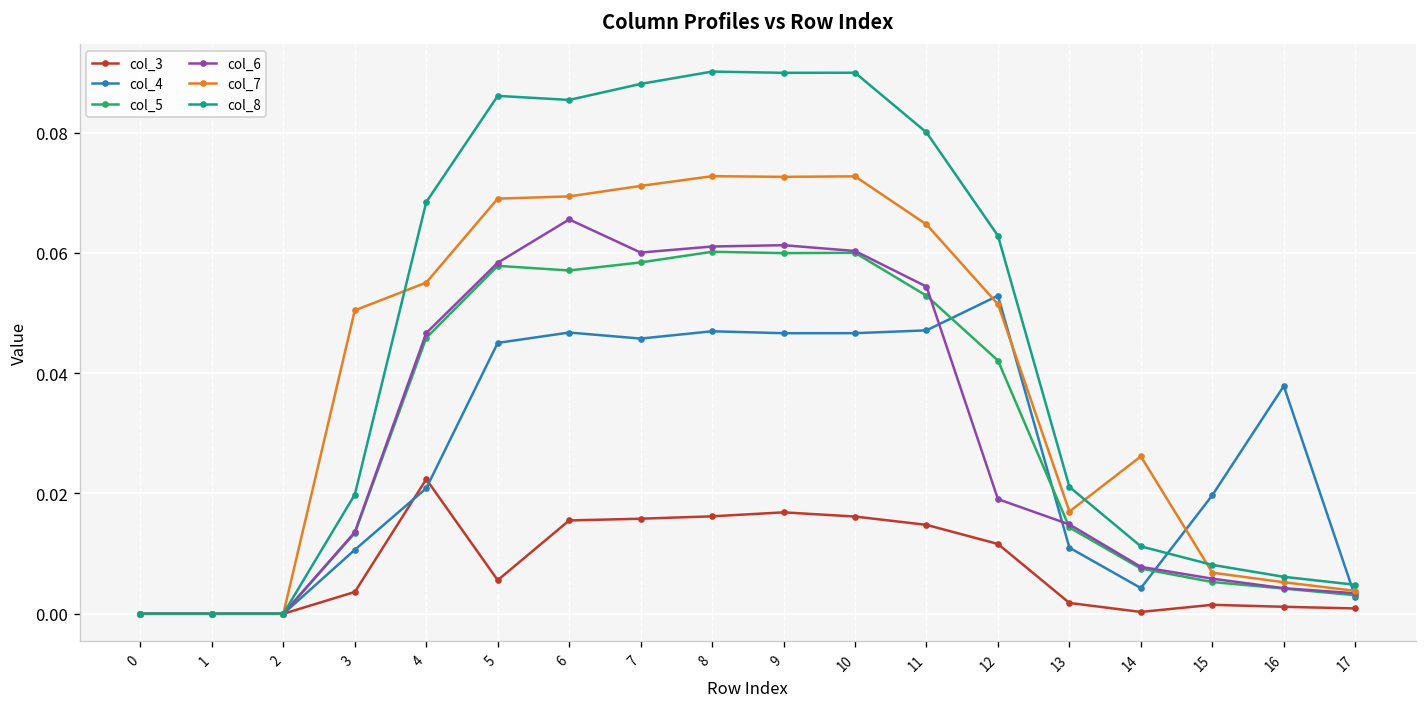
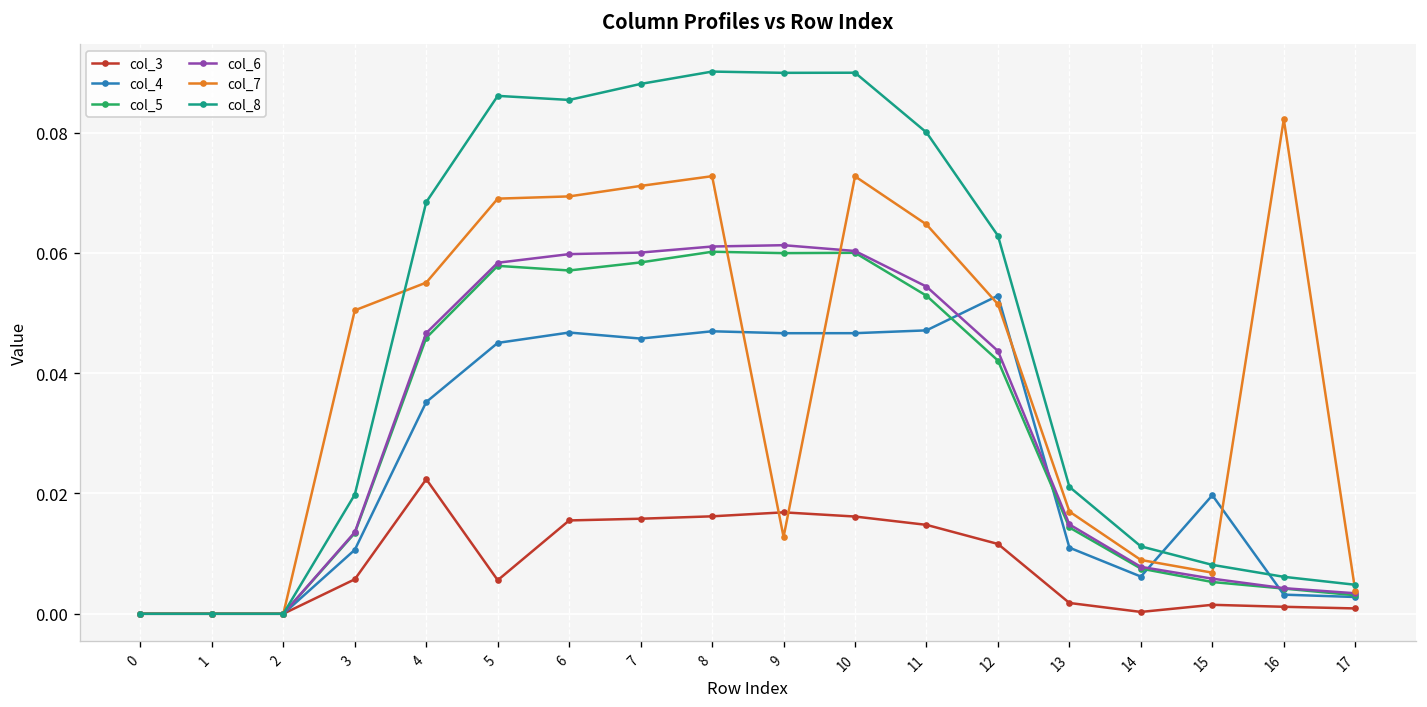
col_3, 3: 0.004 -> 0.006
col_4, 4: 0.021 -> 0.035
col_6, 6: 0.066 -> 0.060
col_7, 9: 0.073 -> 0.013
col_6, 12: 0.019 -> 0.044
col_4, 14: 0.004 -> 0.006
col_7, 14: 0.026 -> 0.009
col_4, 16: 0.038 -> 0.003
col_7, 16: 0.005 -> 0.082
